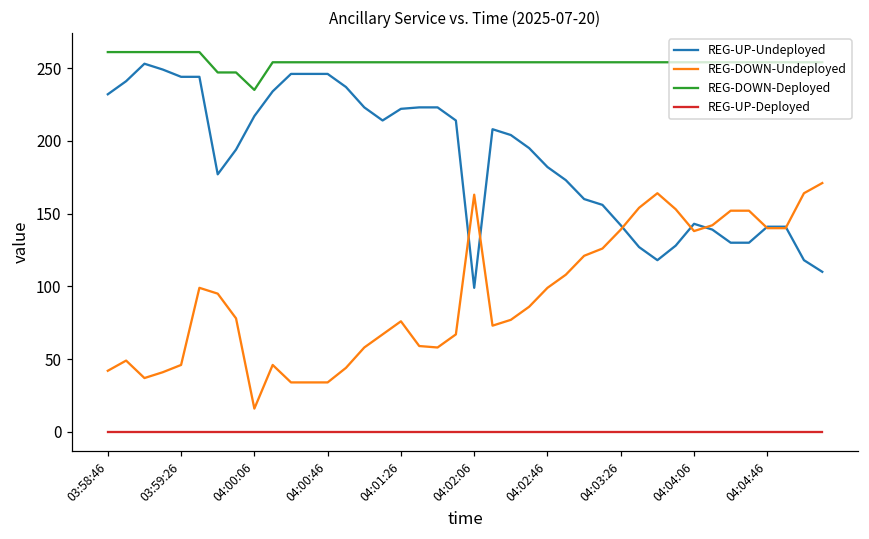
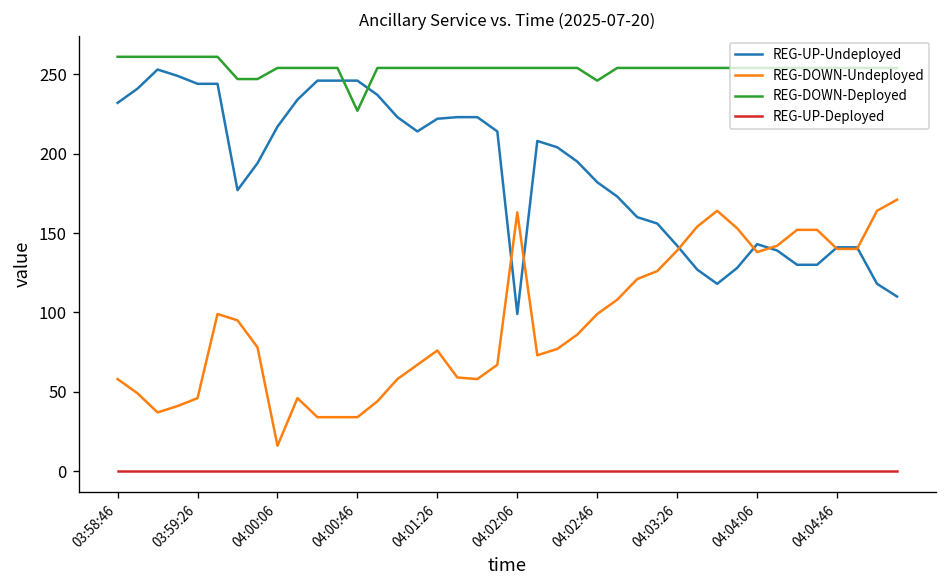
REG-DOWN-Undeployed, 03:58:46: 42 -> 58
REG-DOWN-Deployed, 04:00:06: 235 -> 254
REG-DOWN-Deployed, 04:00:46: 254 -> 227
REG-DOWN-Deployed, 04:02:46: 254 -> 246
